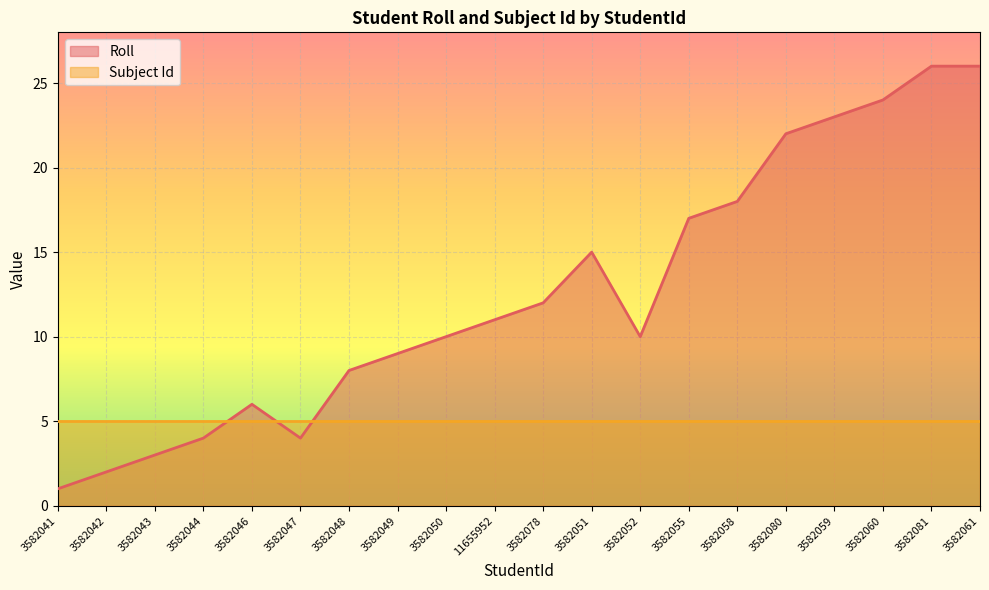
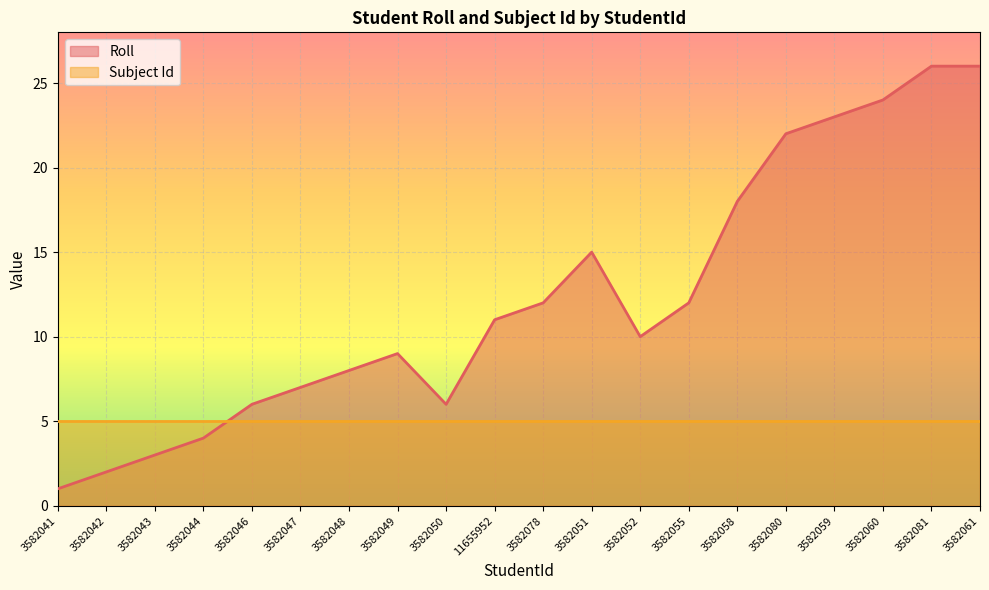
Roll, 3582047: 4 -> 7
Roll, 3582050: 10 -> 6
Roll, 3582055: 17 -> 12
